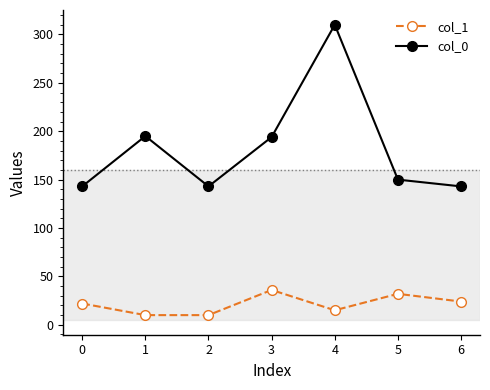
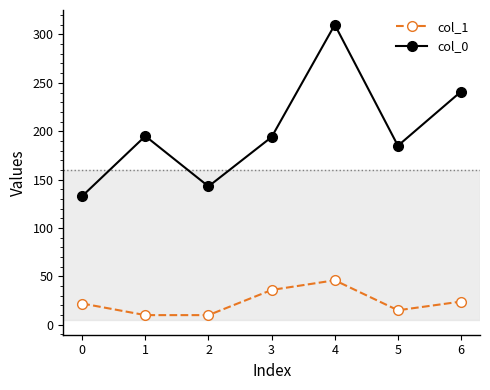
col_0, 0: 140 -> 130
col_1, 4: 20 -> 50
col_1, 5: 30 -> 20
col_0, 5: 150 -> 190
col_0, 6: 140 -> 240
